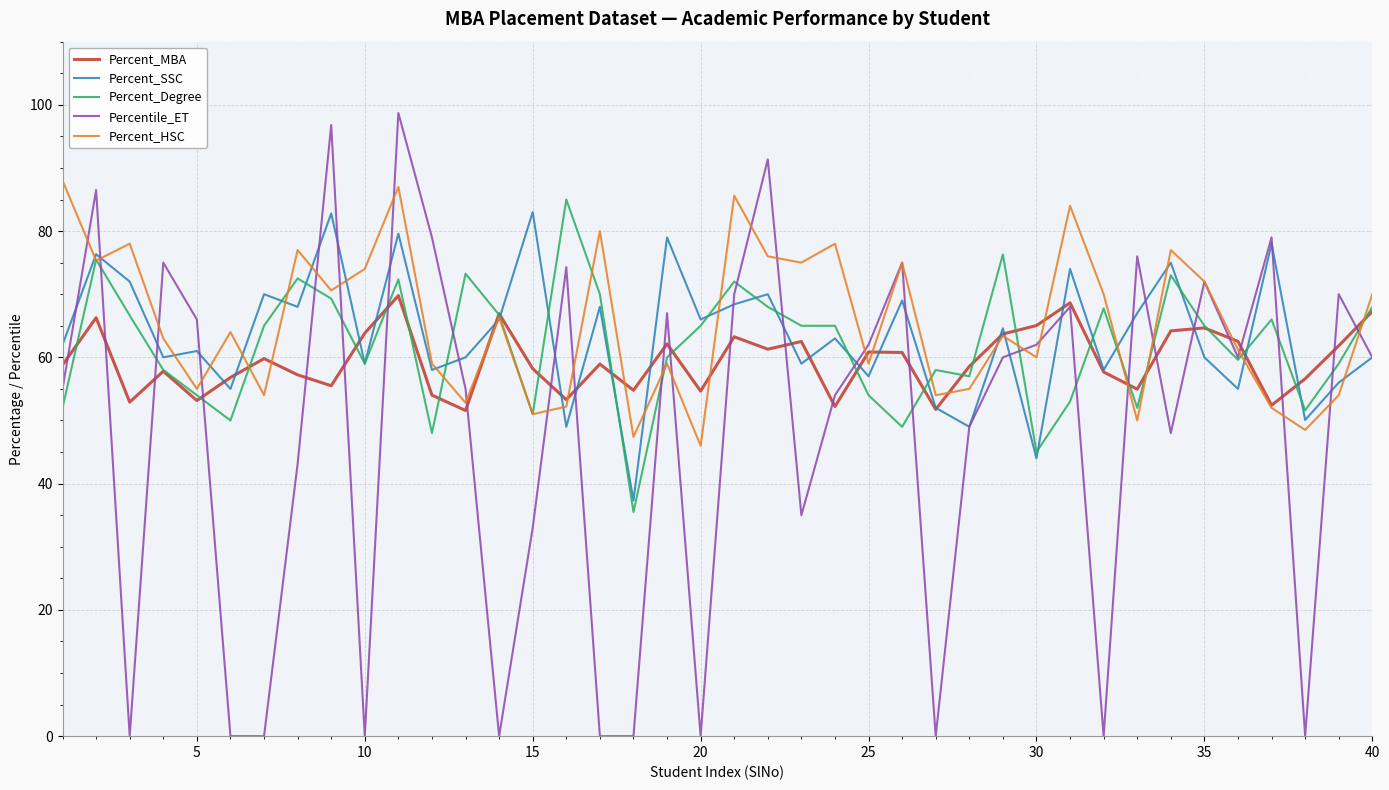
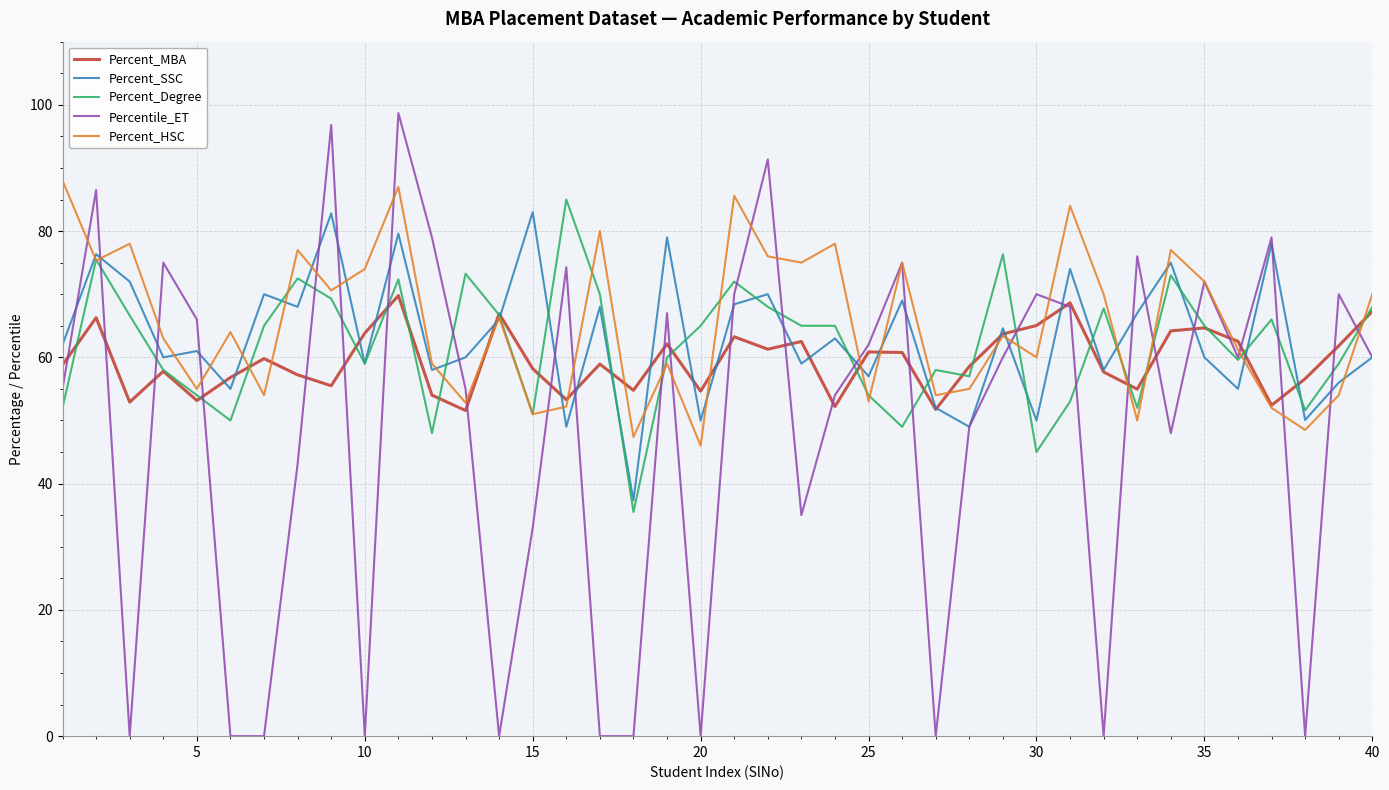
Percent_SSC, 20: 66 -> 50
Percent_HSC, 25: 59 -> 53
Percent_SSC, 30: 44 -> 50
Percentile_ET, 30: 62 -> 70
